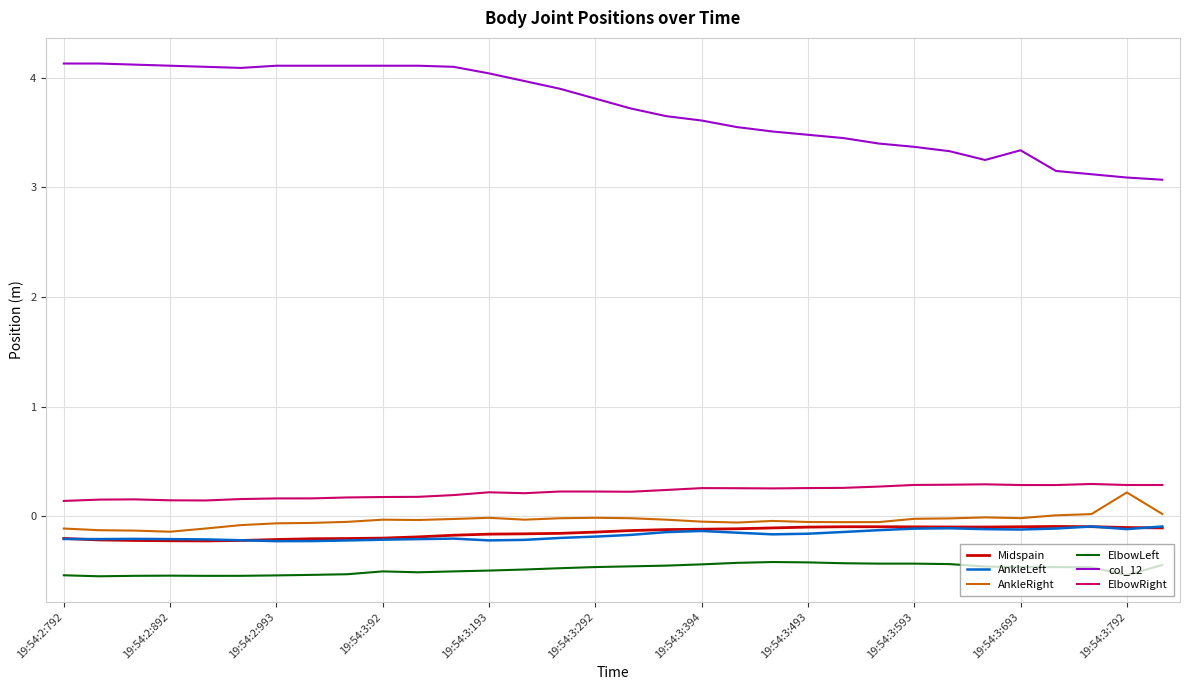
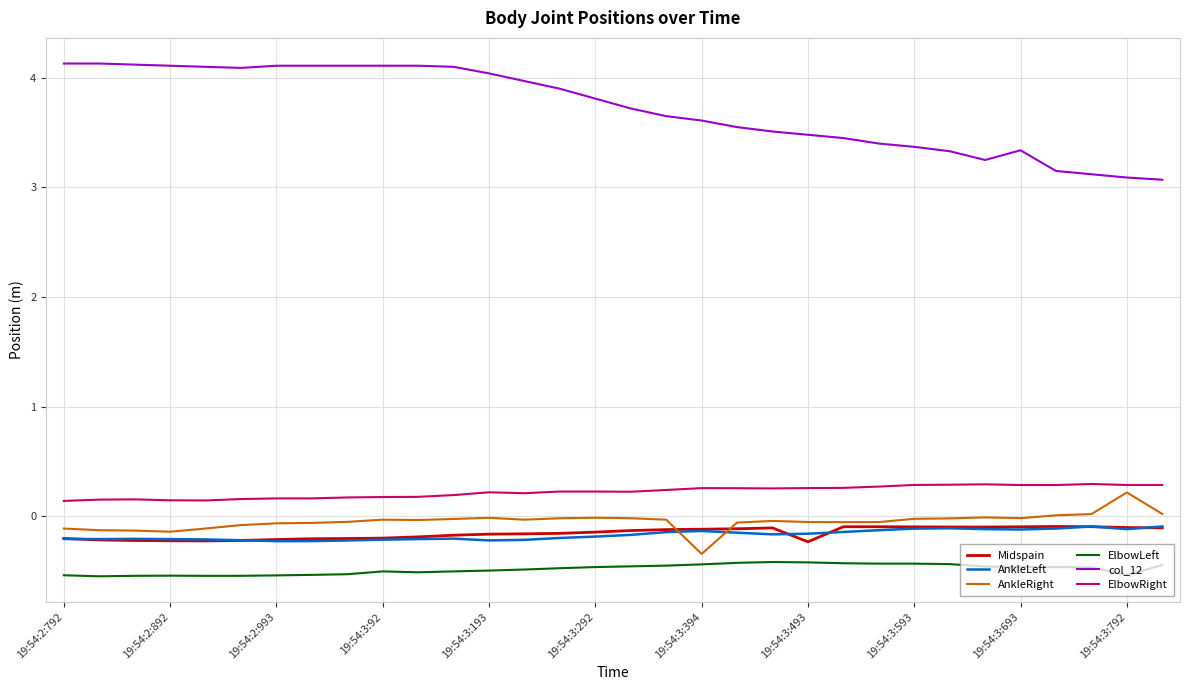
AnkleRight, 19:54:3:394: -0.05 -> -0.34
Midspain, 19:54:3:493: -0.10 -> -0.23
